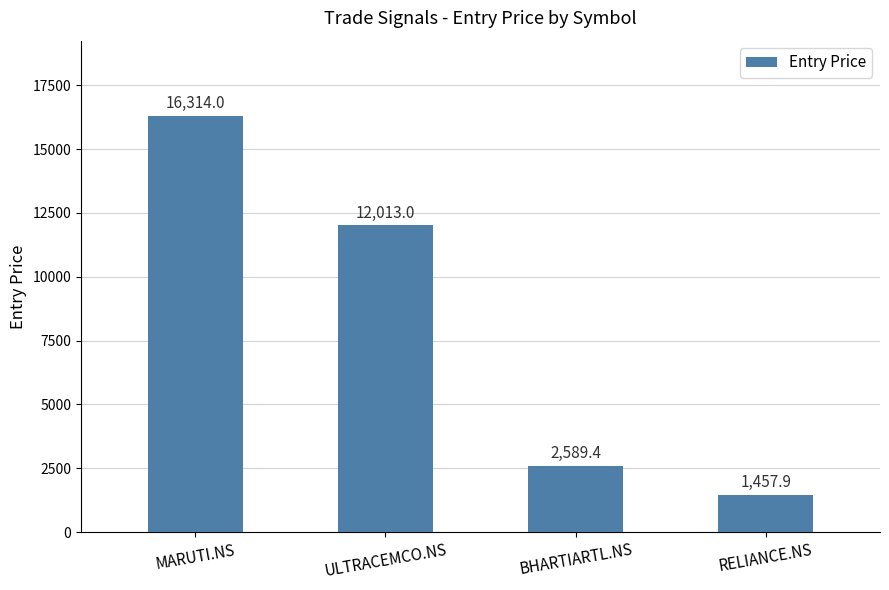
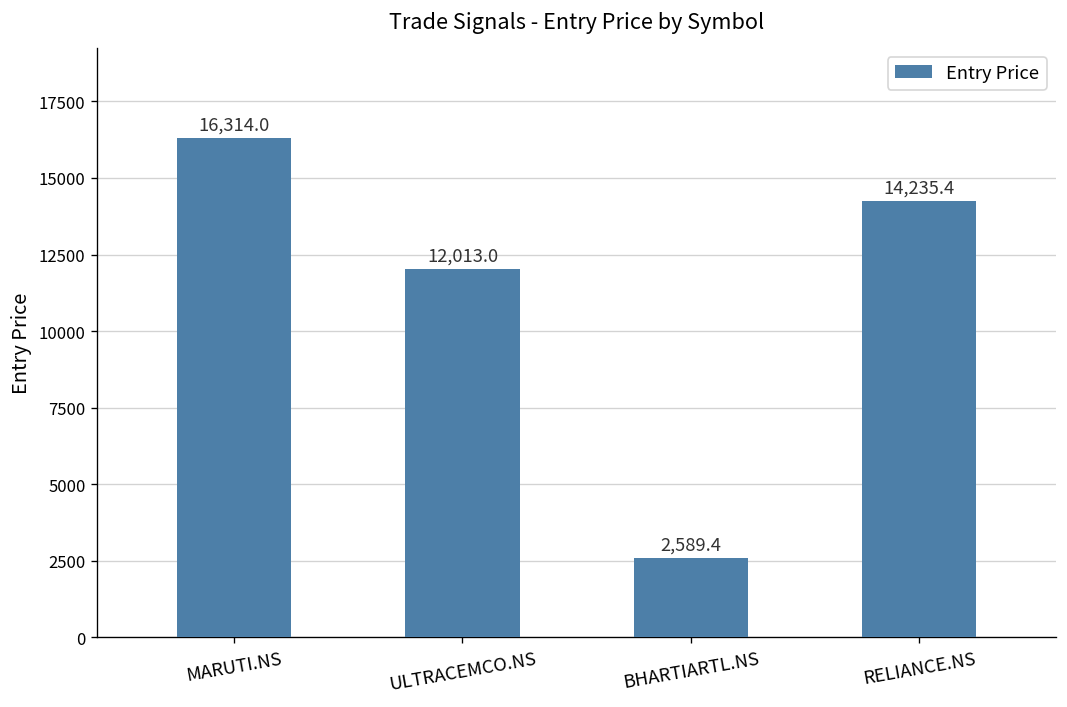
RELIANCE.NS: 1,457.9 -> 14,235.4
